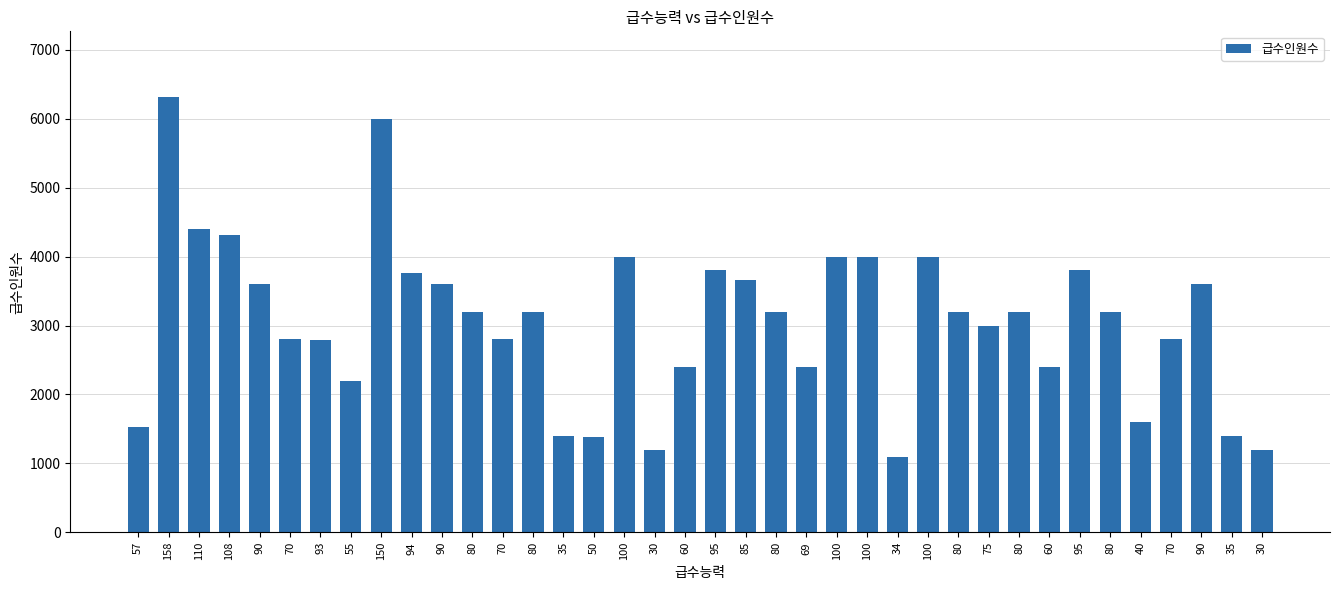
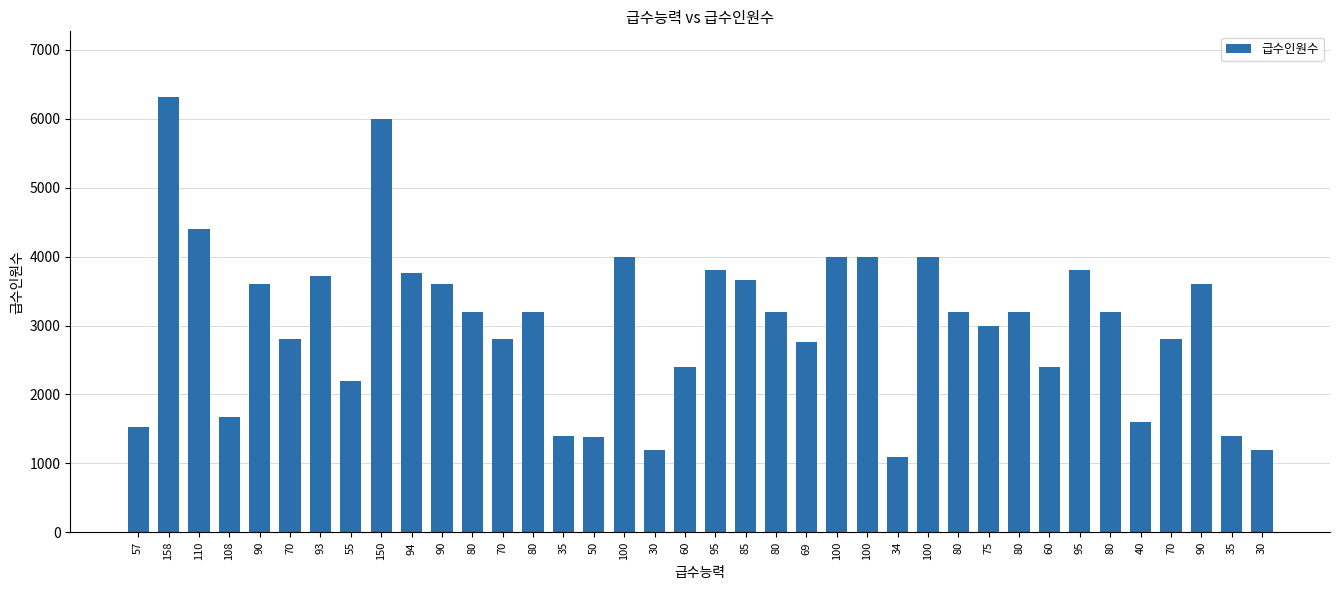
108: 4300 -> 1700
93: 2800 -> 3700
69: 2400 -> 2800
